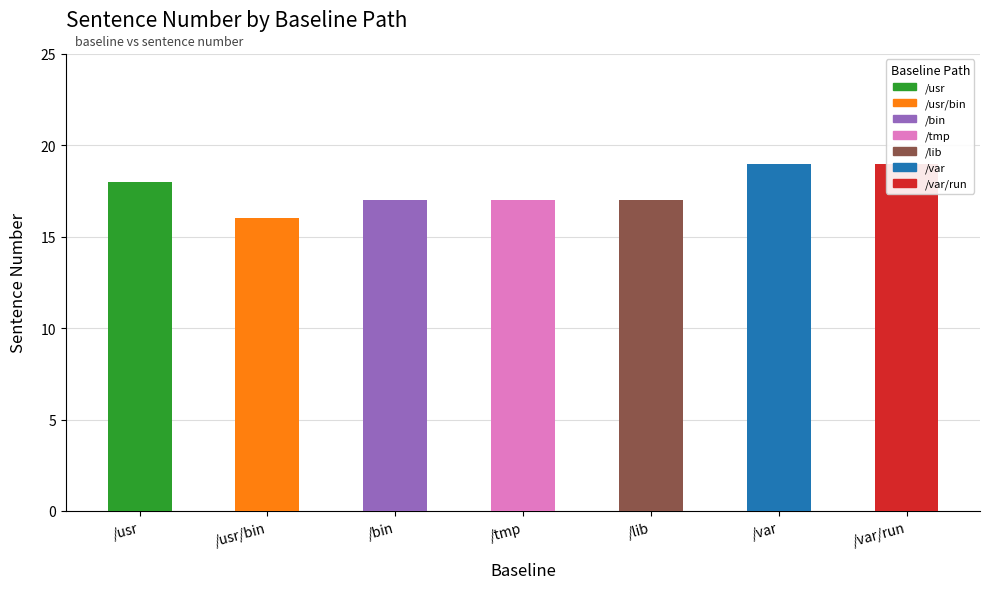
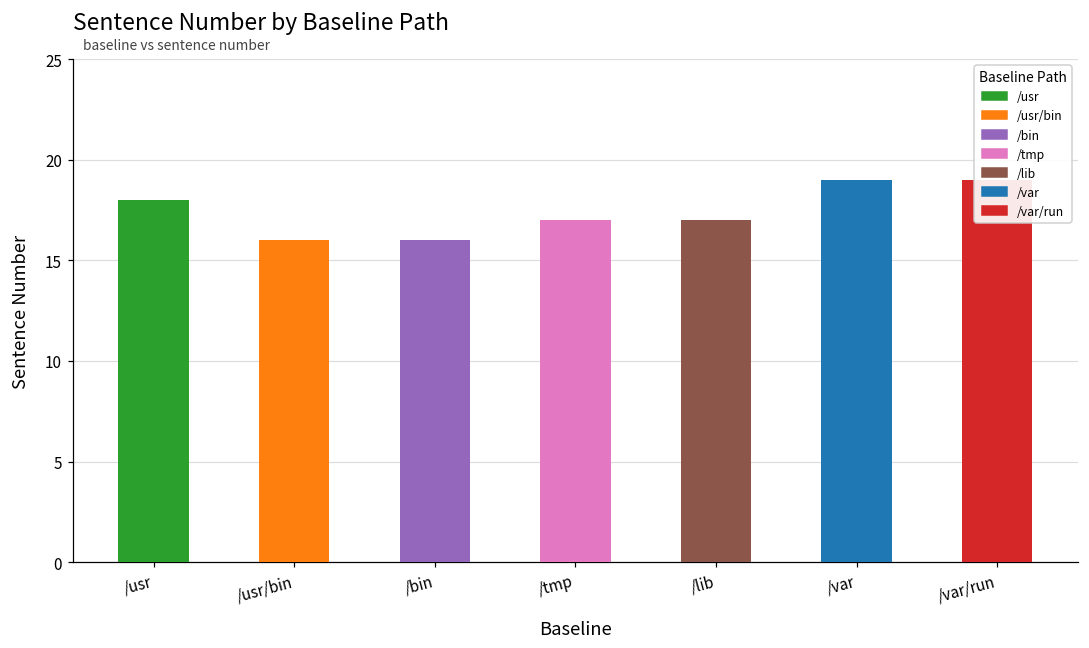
/bin: 17 -> 16
